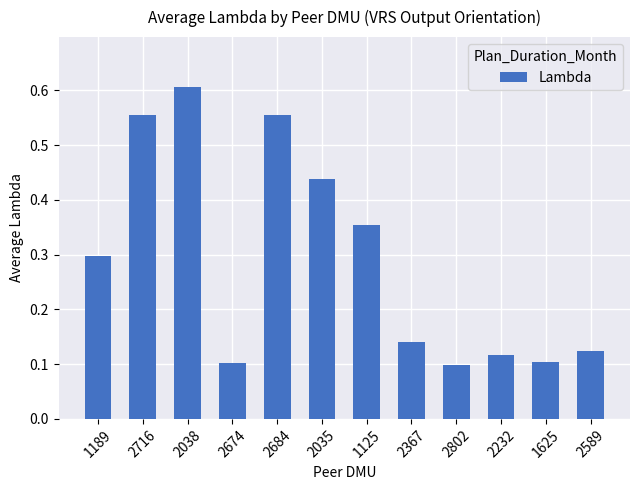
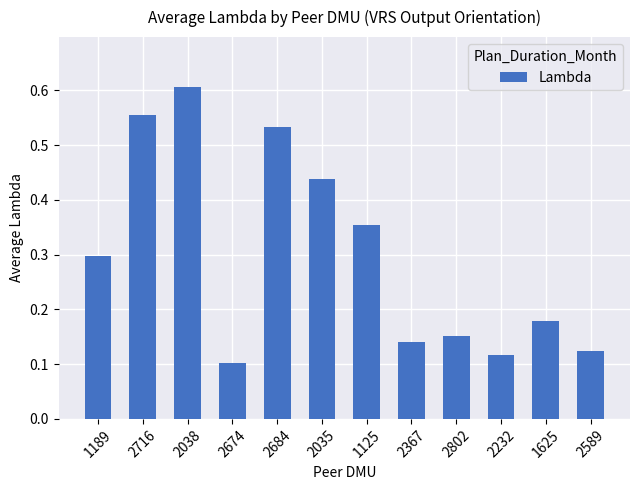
2684: 0.56 -> 0.53
2802: 0.10 -> 0.15
1625: 0.10 -> 0.18
